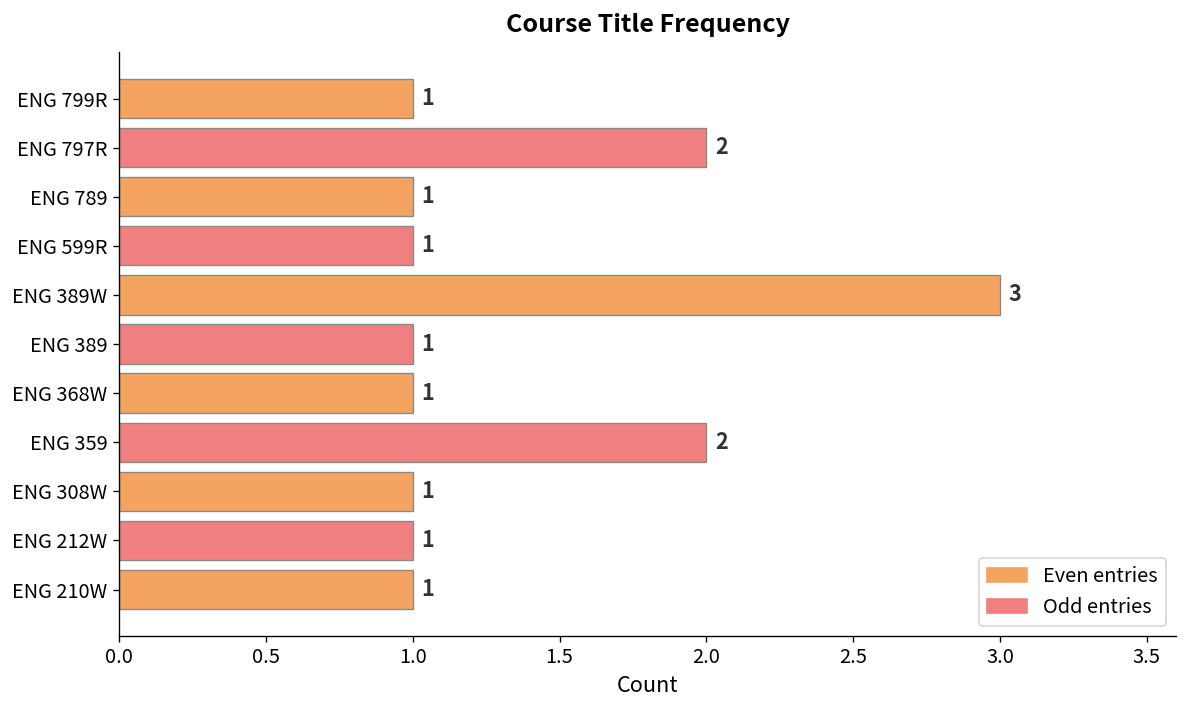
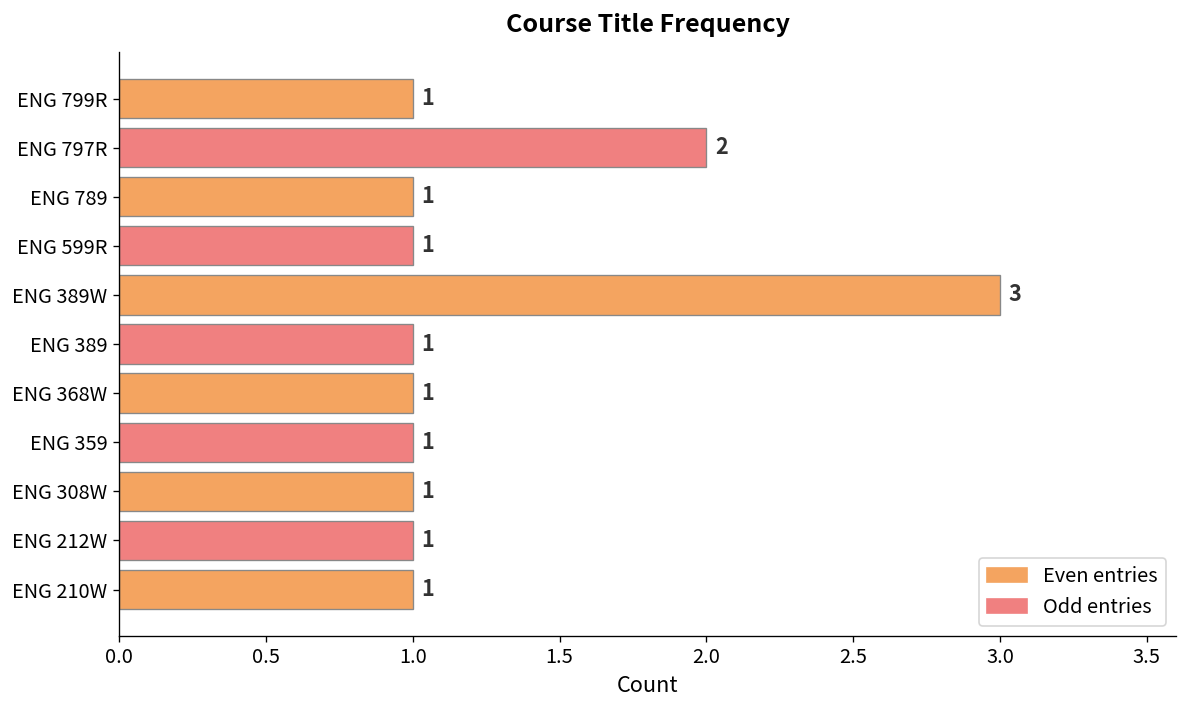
ENG 359: 2 -> 1
